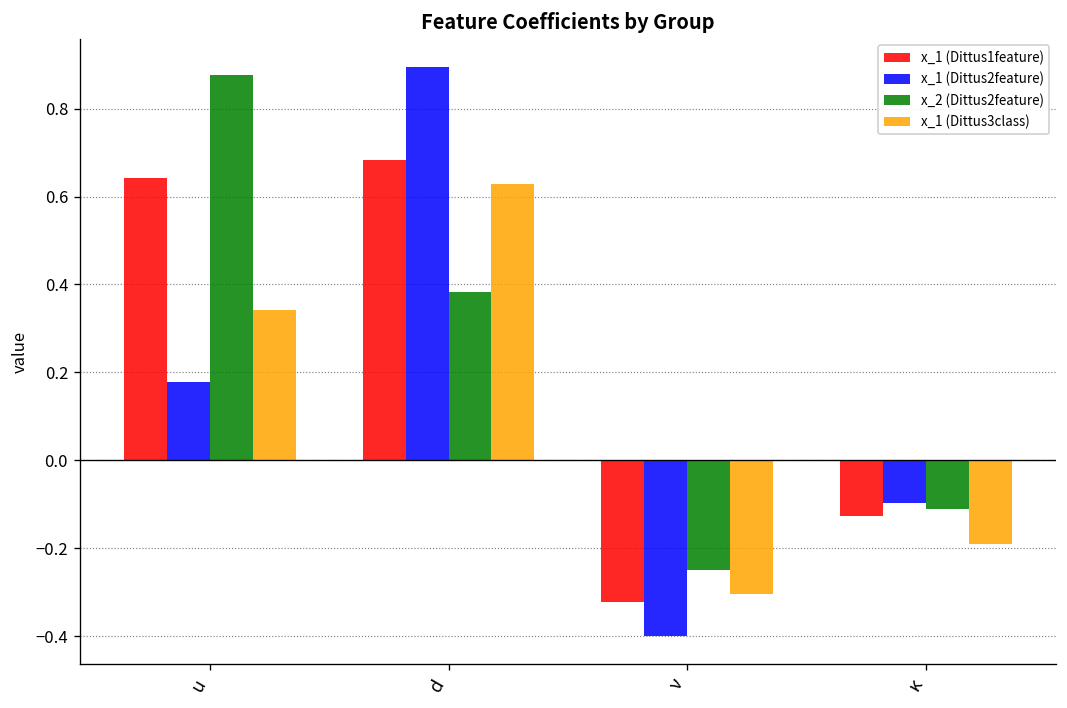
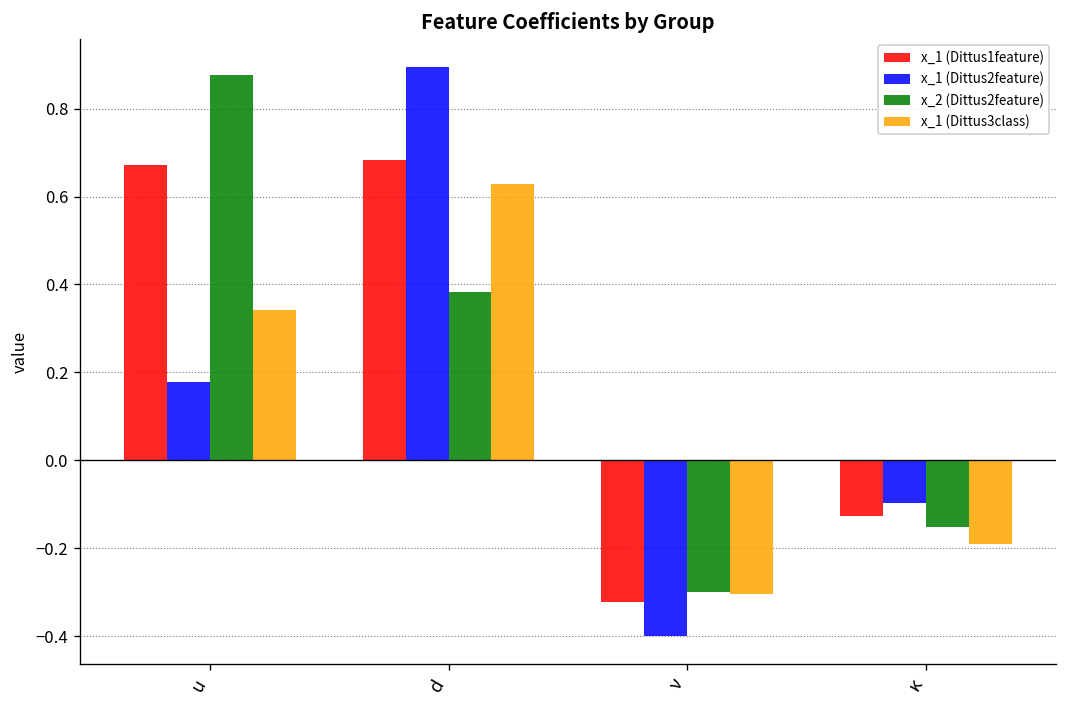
x_1 (Dittus1feature), u: 0.64 -> 0.67
x_2 (Dittus2feature), ν: -0.25 -> -0.30
x_2 (Dittus2feature), κ: -0.11 -> -0.15
